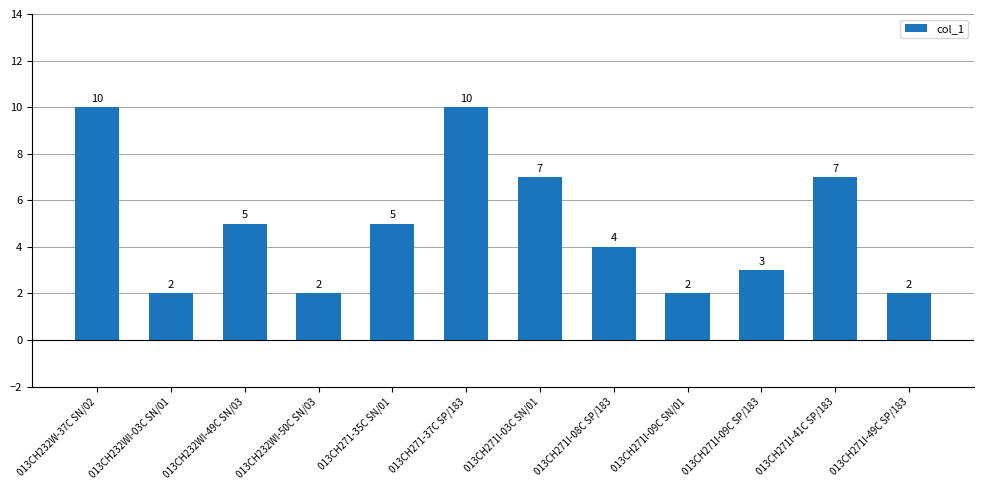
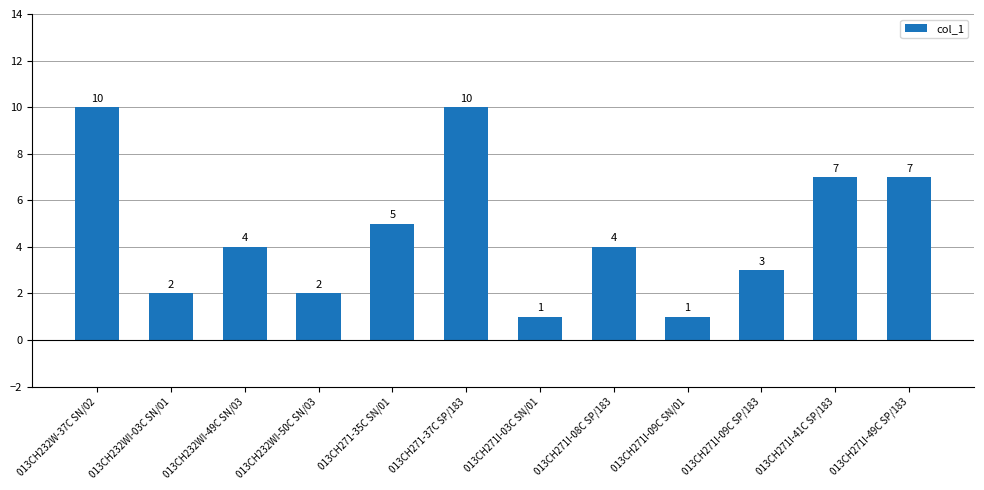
013CH232WI-49C SN/03: 5 -> 4
013CH271I-03C SN/01: 7 -> 1
013CH271I-09C SN/01: 2 -> 1
013CH271I-49C SP/183: 2 -> 7
